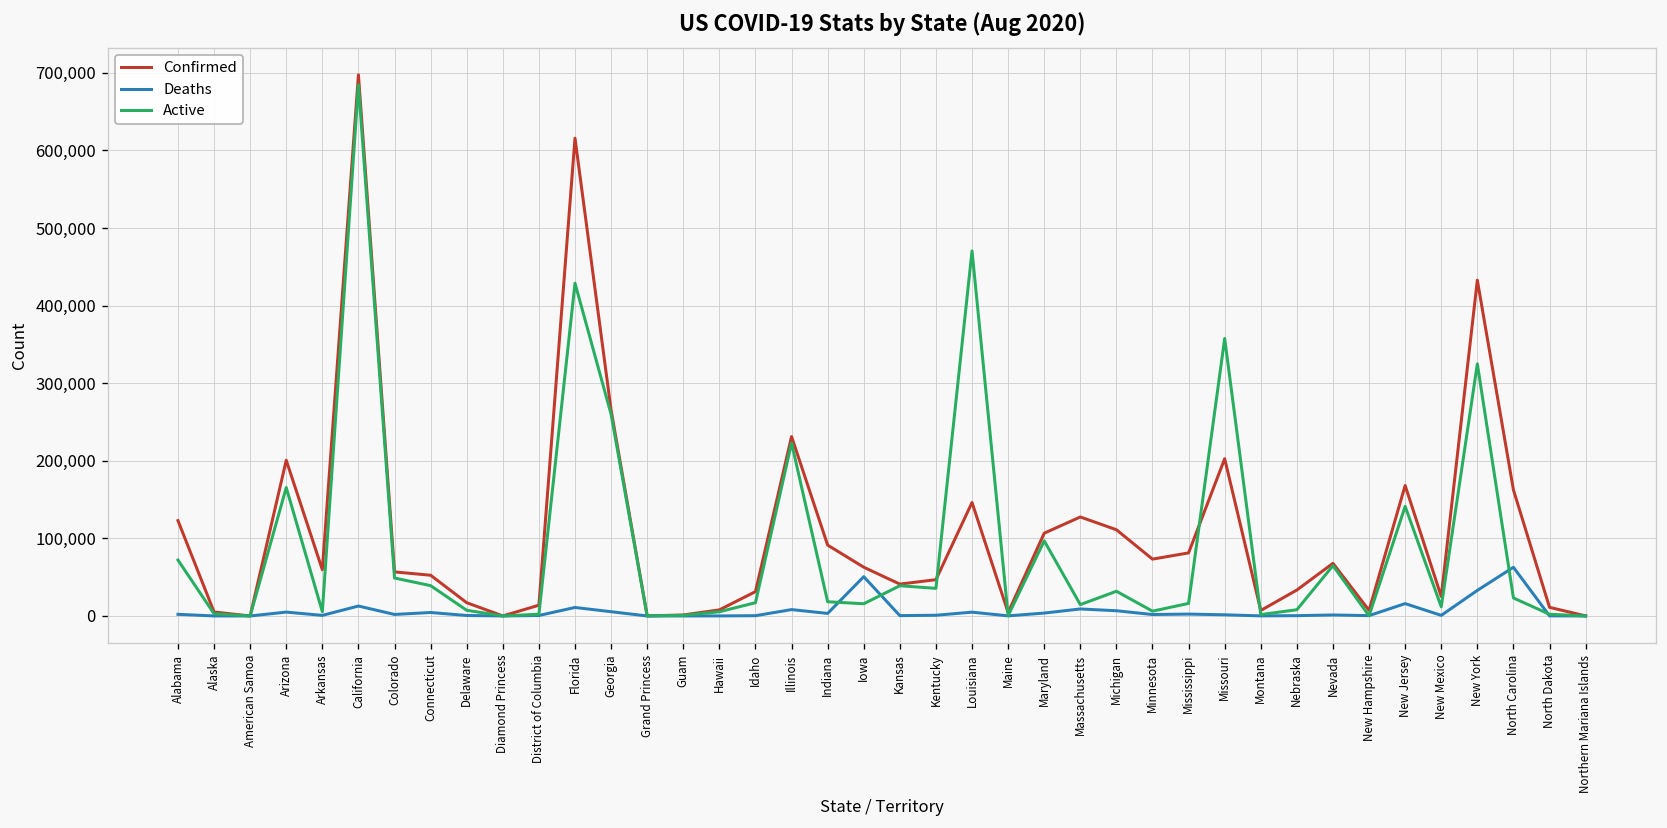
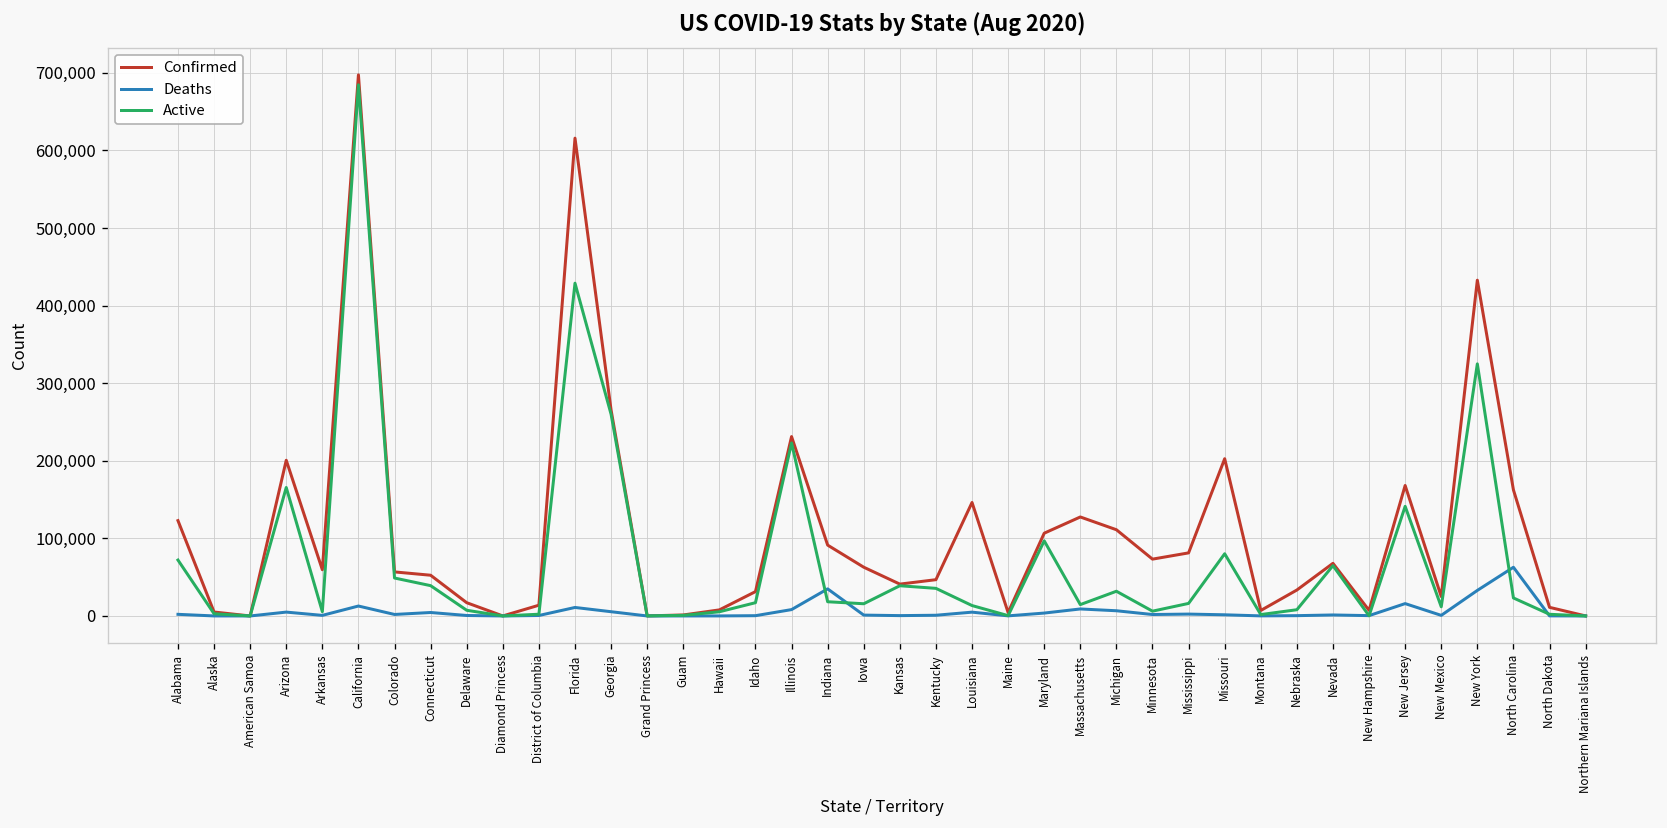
Deaths, Indiana: 0 -> 30,000
Deaths, Iowa: 50,000 -> 0
Active, Louisiana: 470,000 -> 10,000
Active, Missouri: 360,000 -> 80,000
